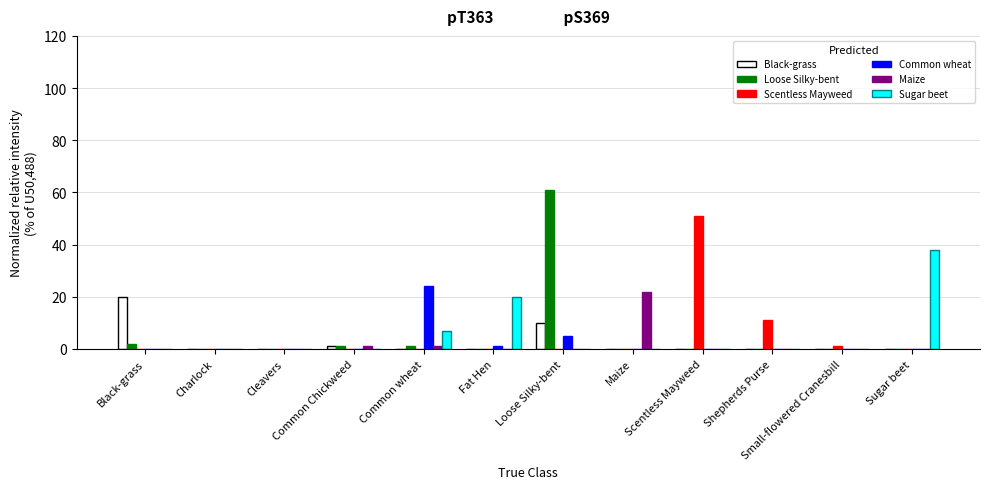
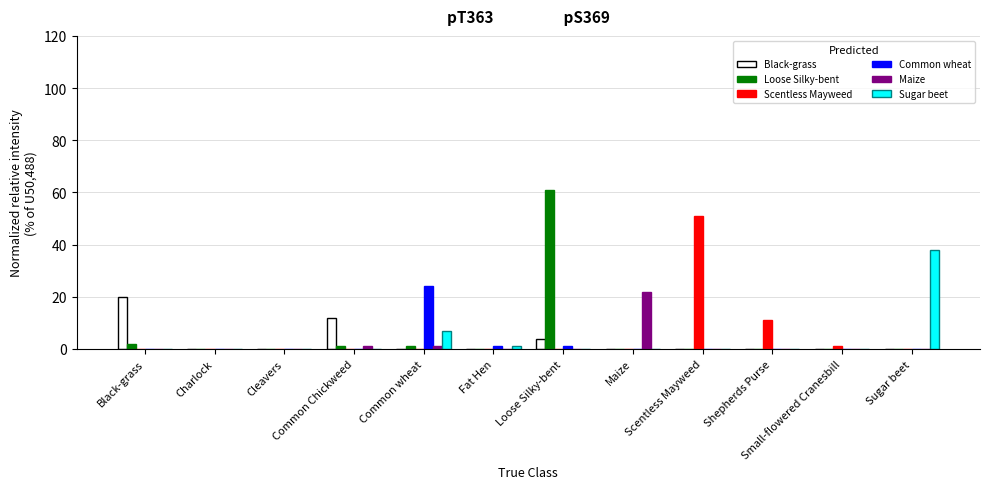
Black-grass, Common Chickweed: 1 -> 12
Sugar beet, Fat Hen: 20 -> 1
Black-grass, Loose Silky-bent: 10 -> 4
Common wheat, Loose Silky-bent: 5 -> 1
